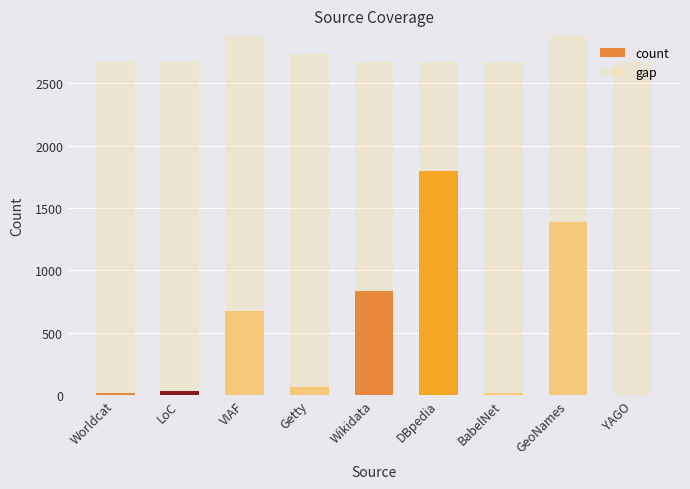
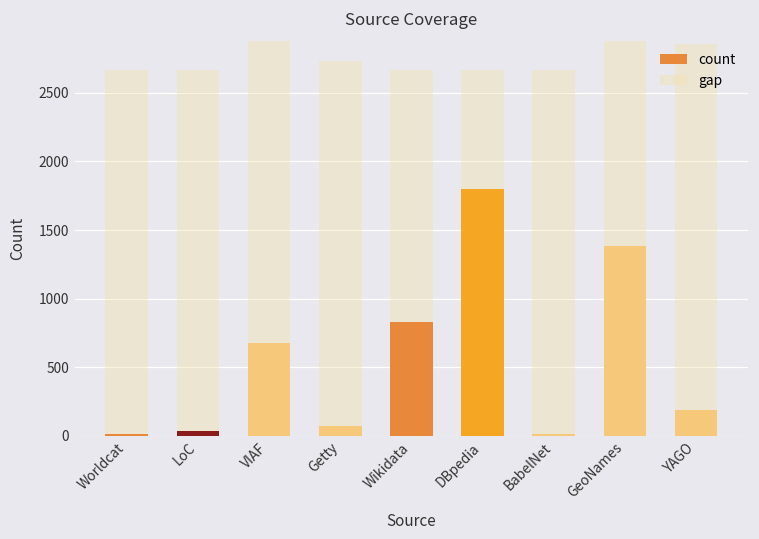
count, YAGO: 0 -> 190
